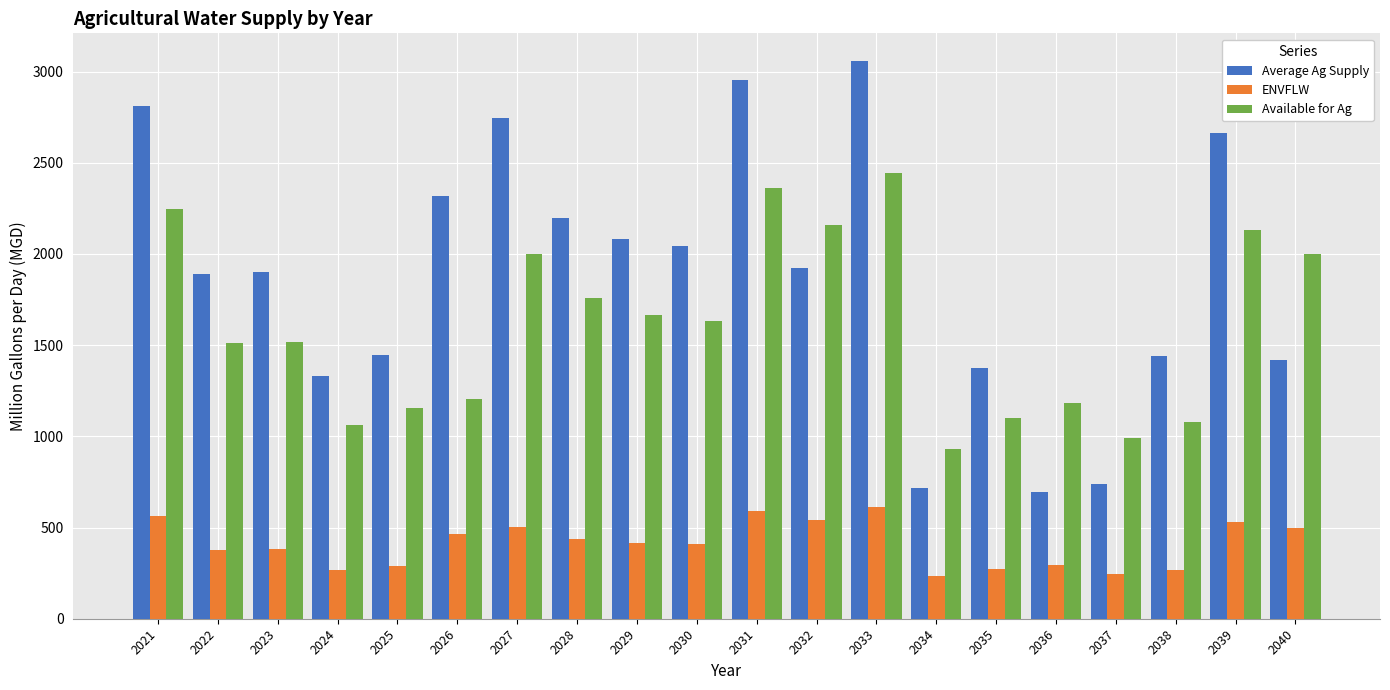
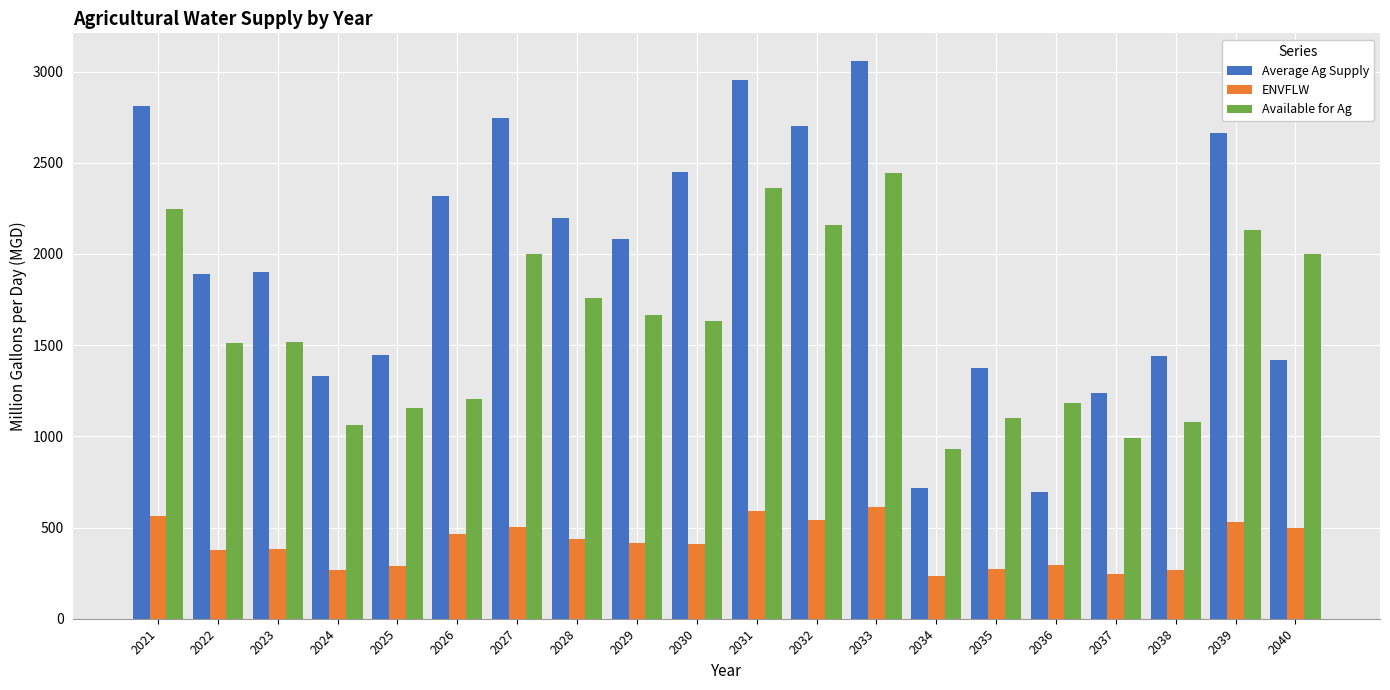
Average Ag Supply, 2030: 2040 -> 2450
Average Ag Supply, 2032: 1930 -> 2700
Average Ag Supply, 2037: 740 -> 1240
